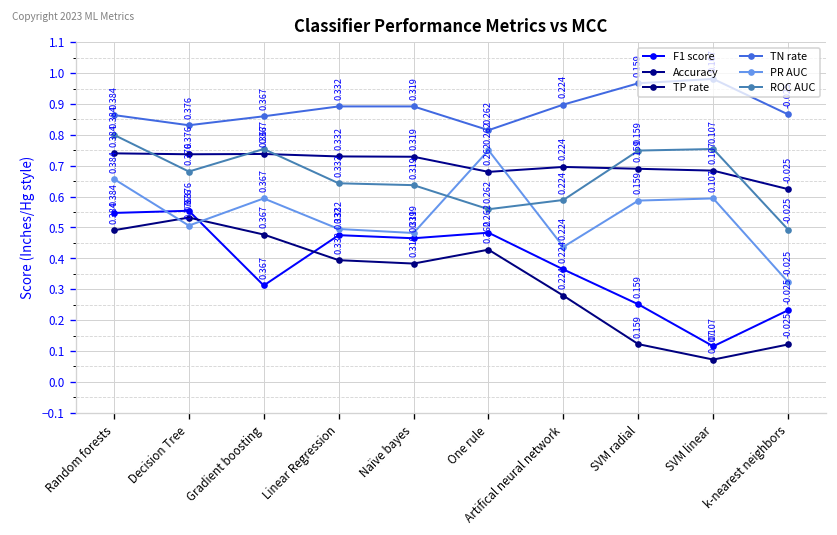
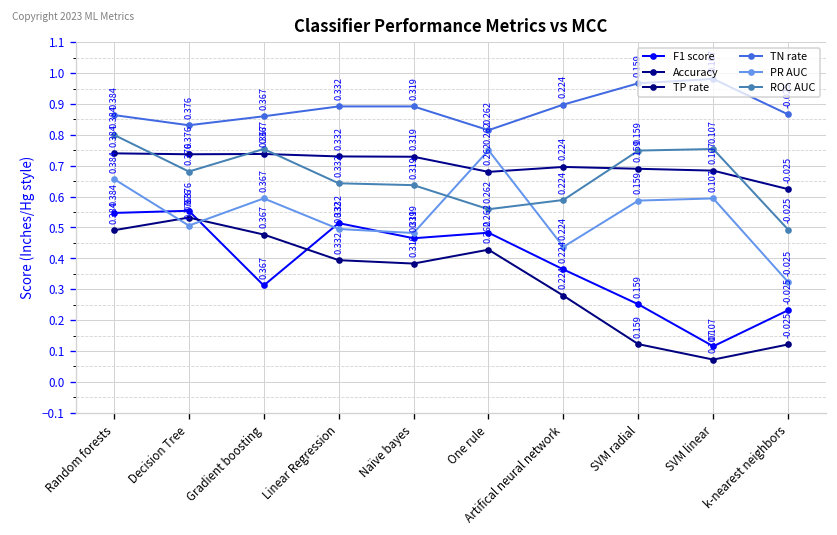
F1 score, Linear Regression: 0.48 -> 0.51
